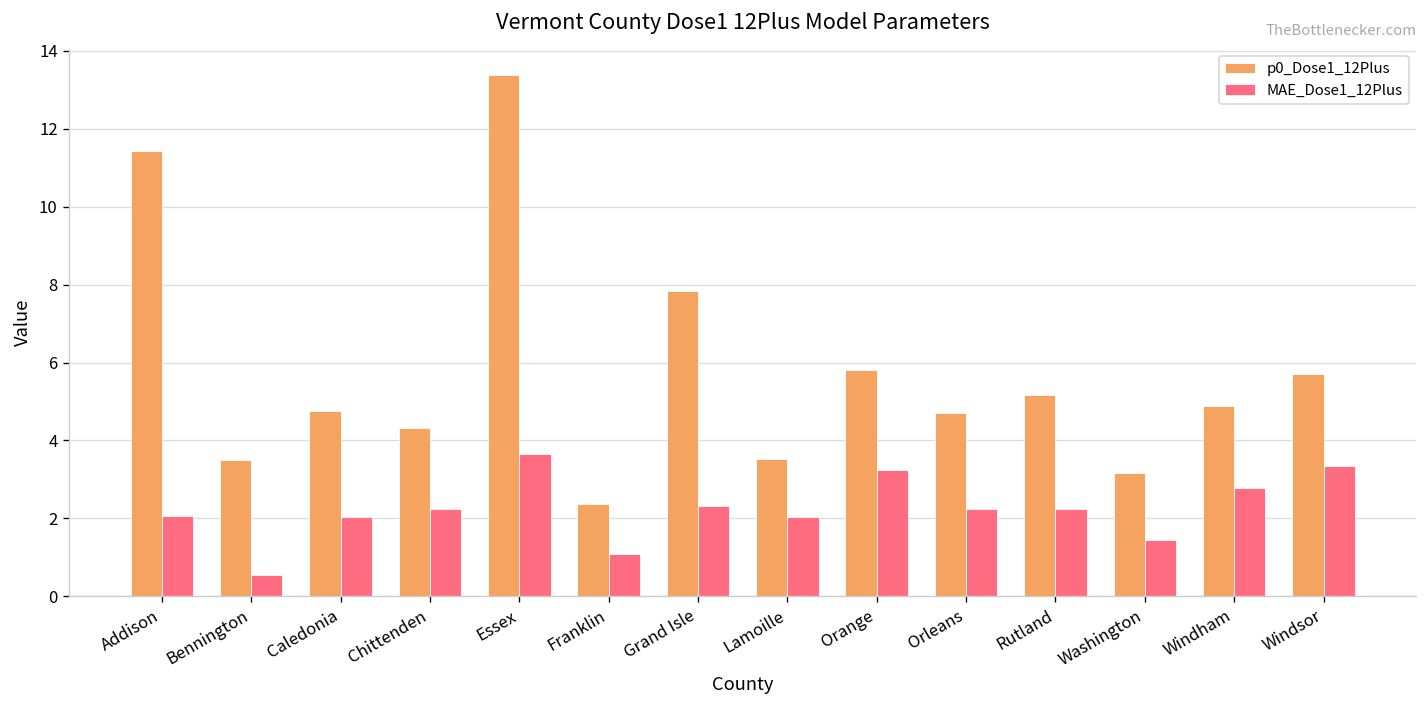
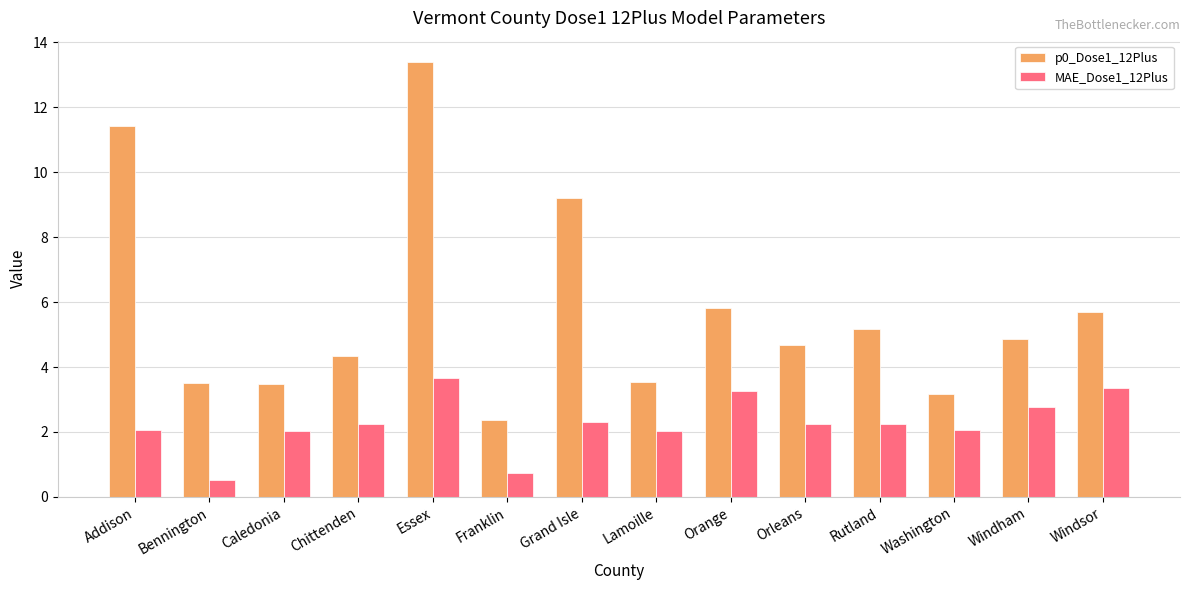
p0_Dose1_12Plus, Caledonia: 4.8 -> 3.5
MAE_Dose1_12Plus, Franklin: 1.1 -> 0.8
p0_Dose1_12Plus, Grand Isle: 7.8 -> 9.2
MAE_Dose1_12Plus, Washington: 1.4 -> 2.1
